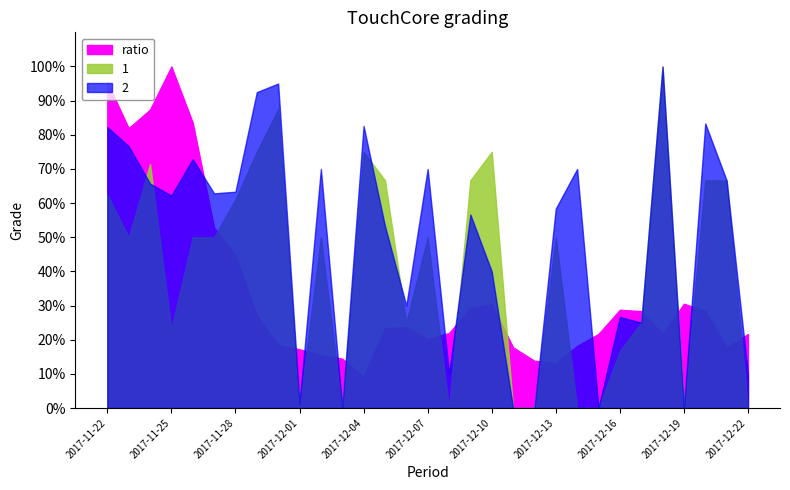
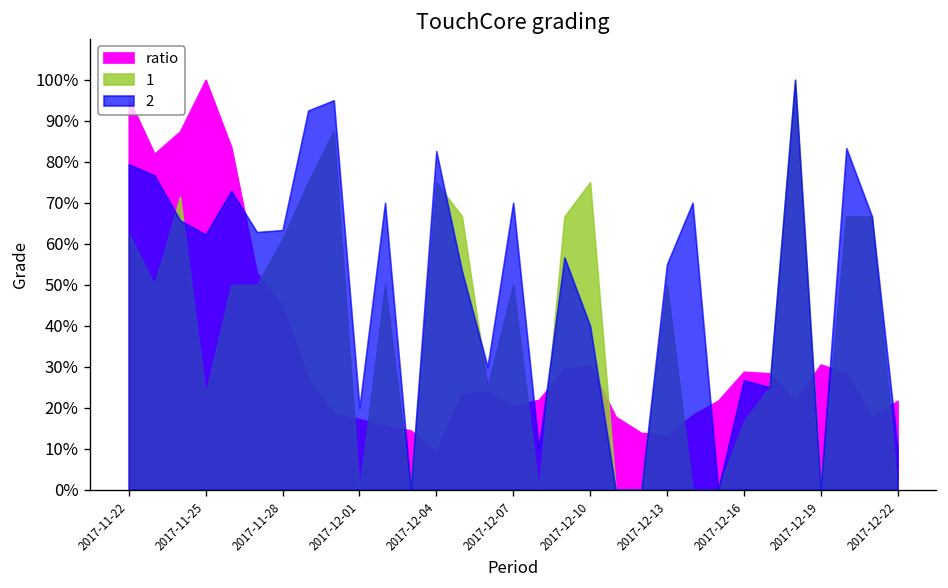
2, 2017-11-22: 82% -> 79%
2, 2017-12-01: 1% -> 20%
2, 2017-12-13: 58% -> 55%
